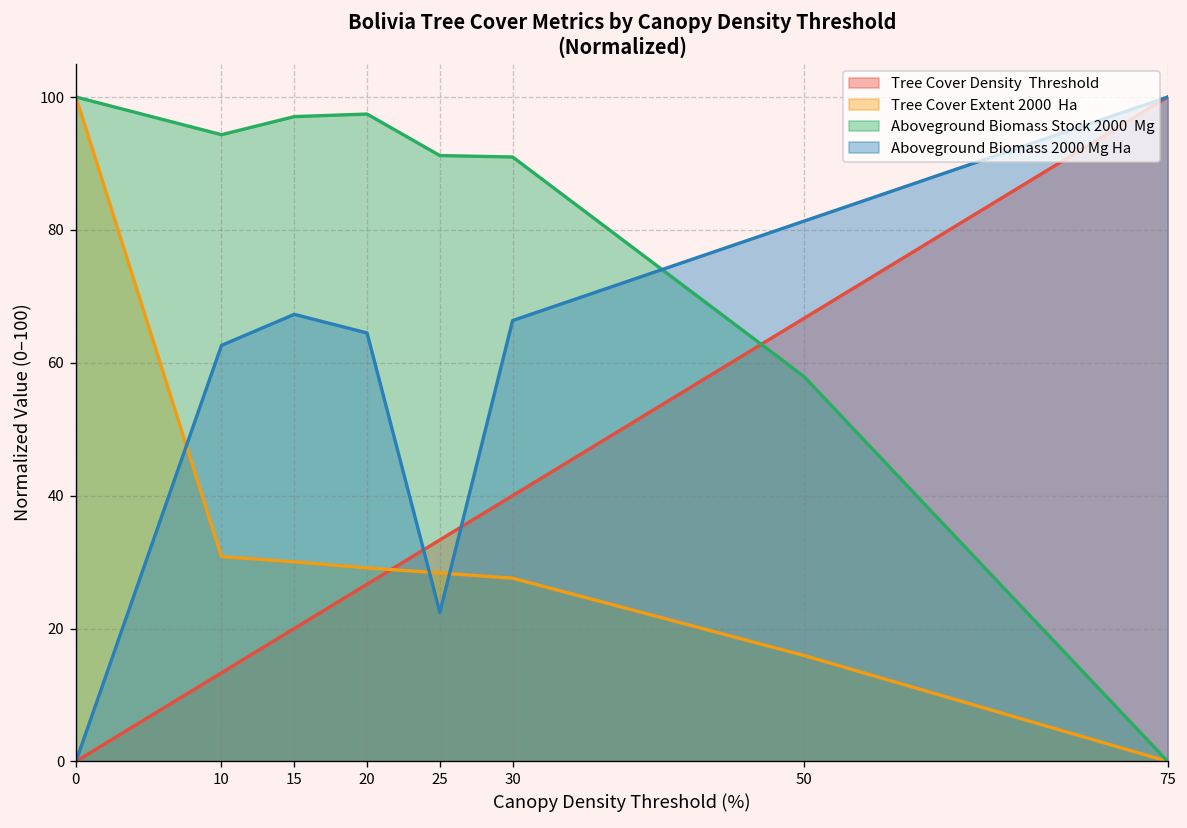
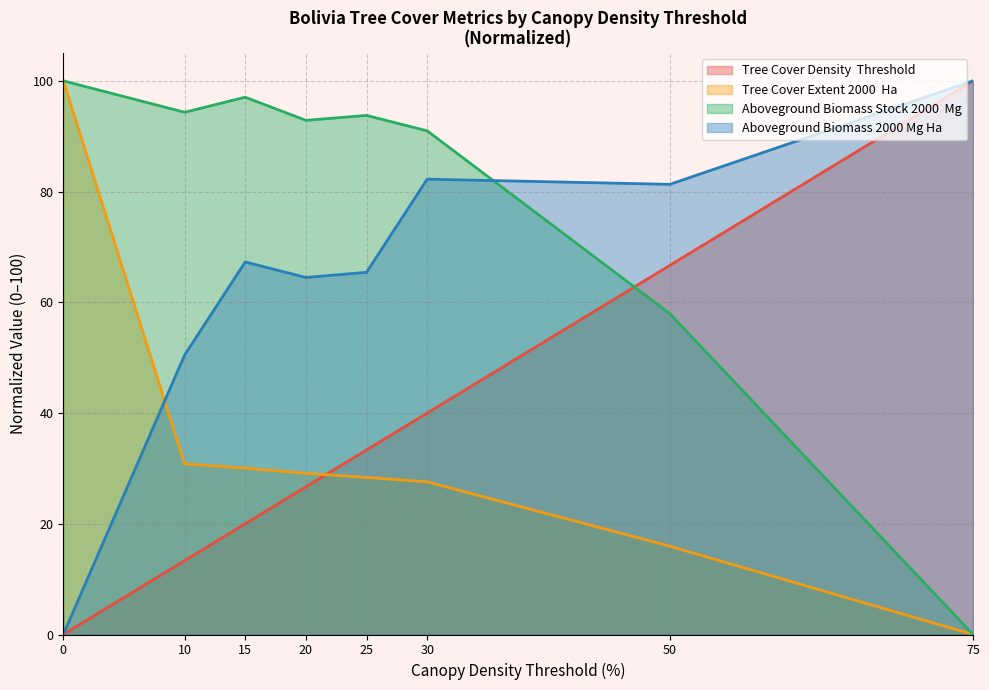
Aboveground Biomass 2000 Mg Ha, 10: 63 -> 50
Aboveground Biomass Stock 2000 Mg, 20: 97 -> 93
Aboveground Biomass Stock 2000 Mg, 25: 91 -> 94
Aboveground Biomass 2000 Mg Ha, 25: 22 -> 65
Aboveground Biomass 2000 Mg Ha, 30: 66 -> 82
